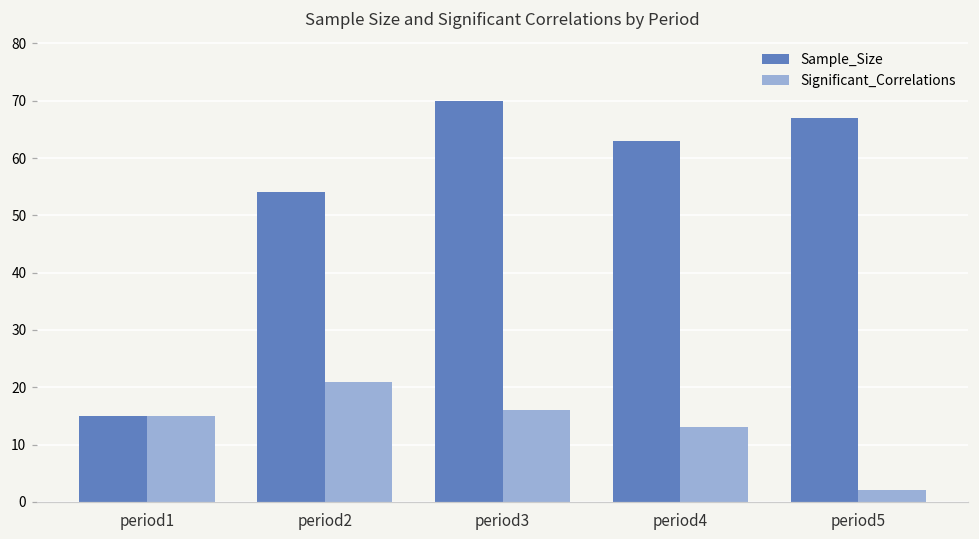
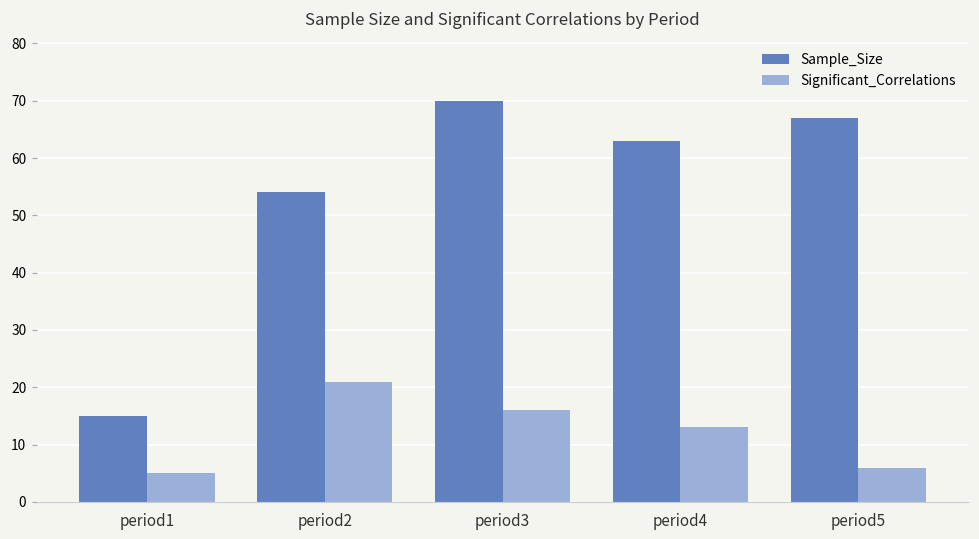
Significant_Correlations, period1: 15 -> 5
Significant_Correlations, period5: 2 -> 6
